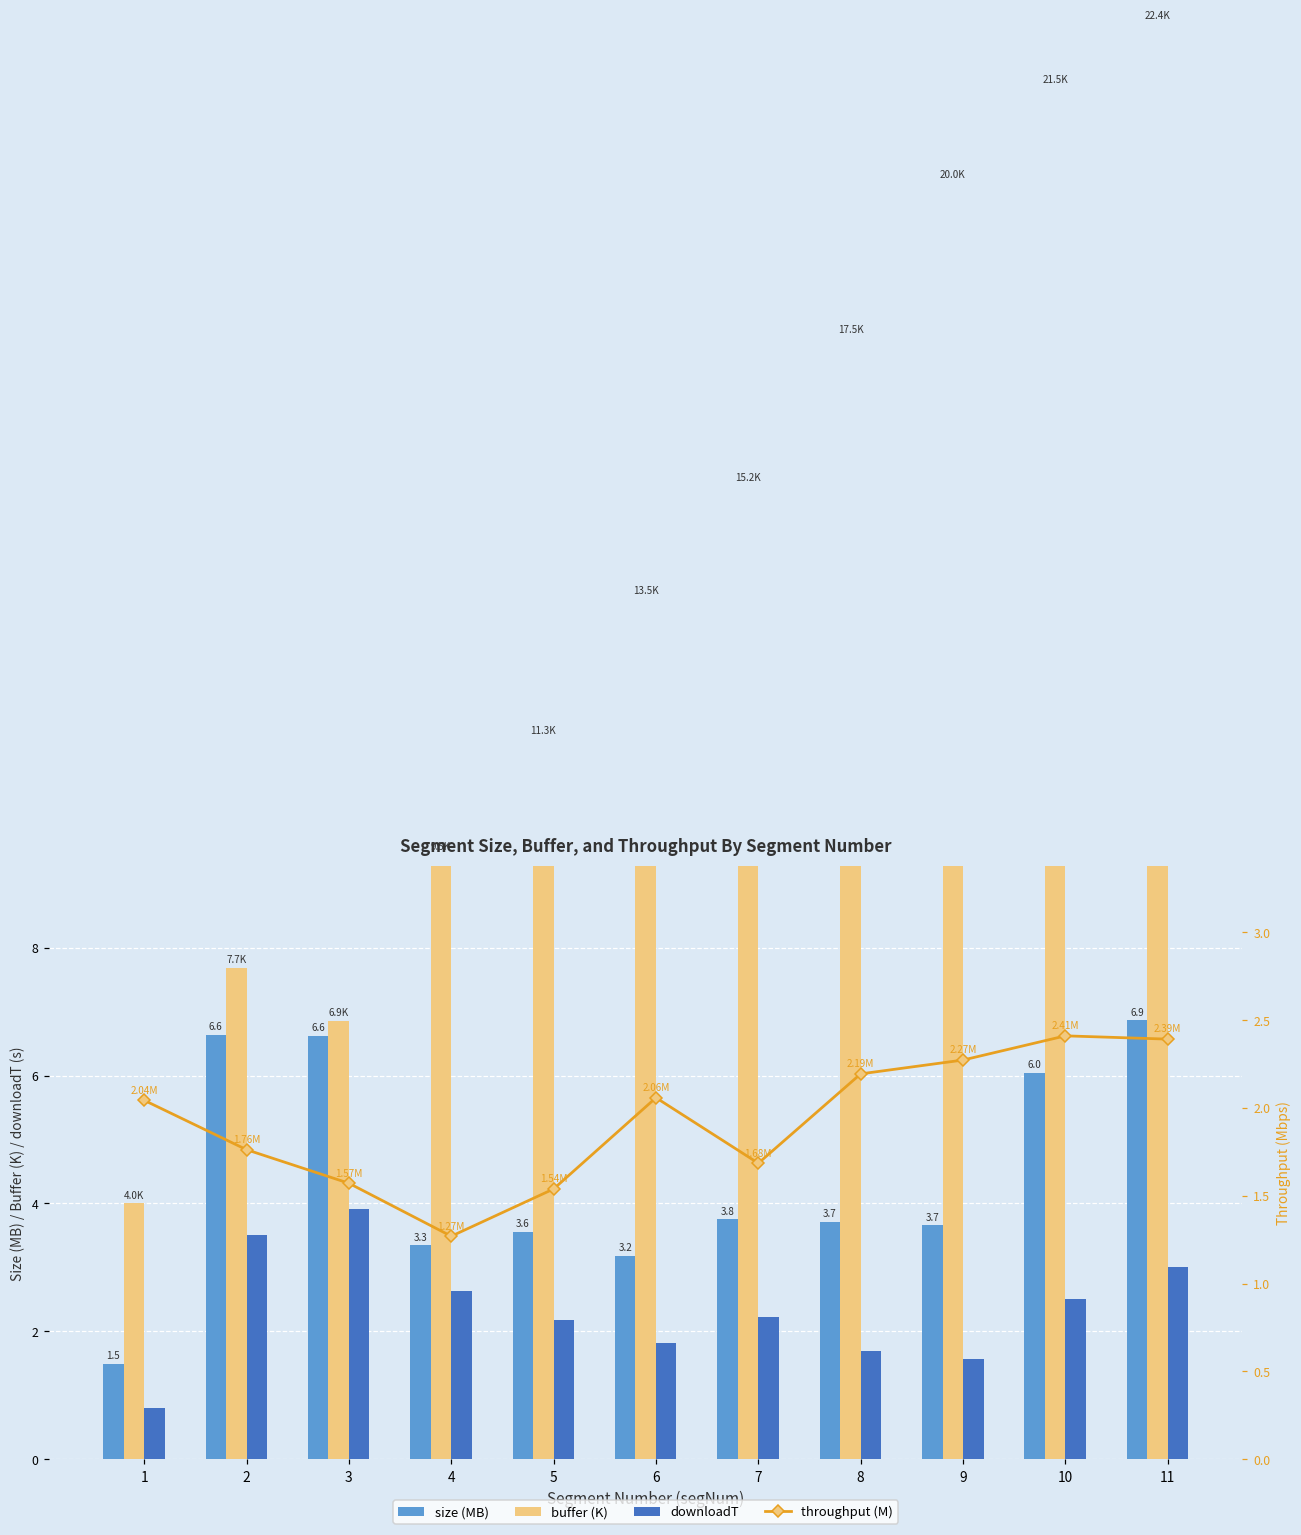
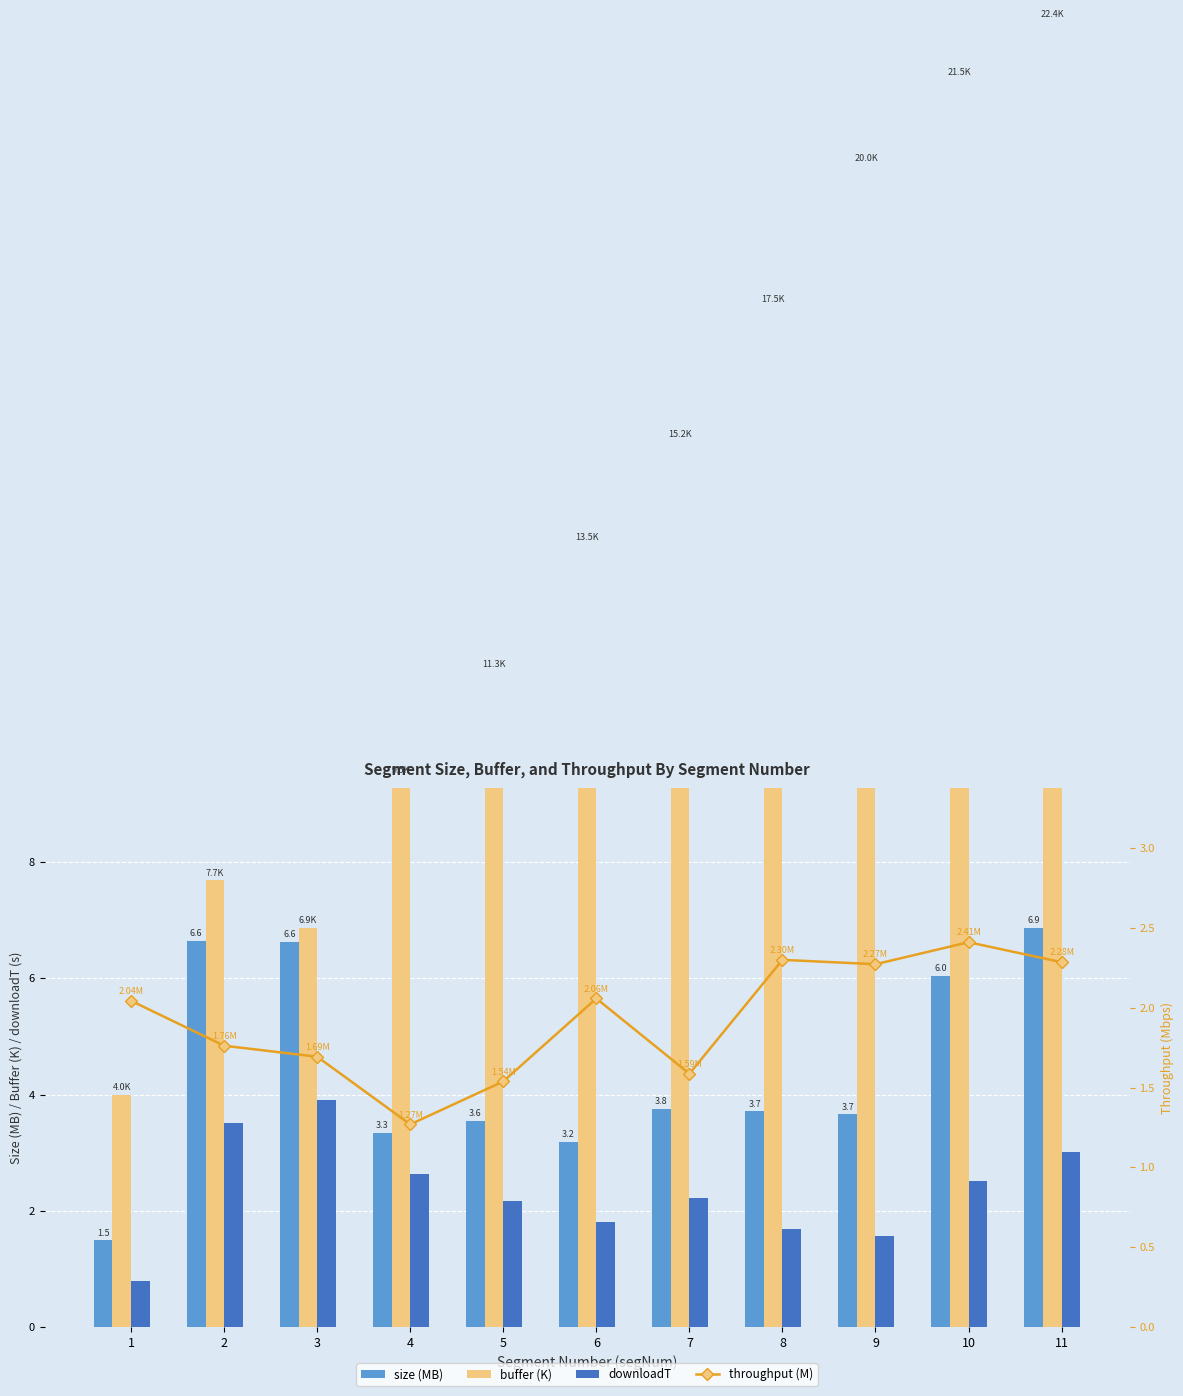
throughput (M), 3: 1.57M -> 1.69M
throughput (M), 7: 1.68M -> 1.59M
throughput (M), 8: 2.19M -> 2.30M
throughput (M), 11: 2.39M -> 2.28M
